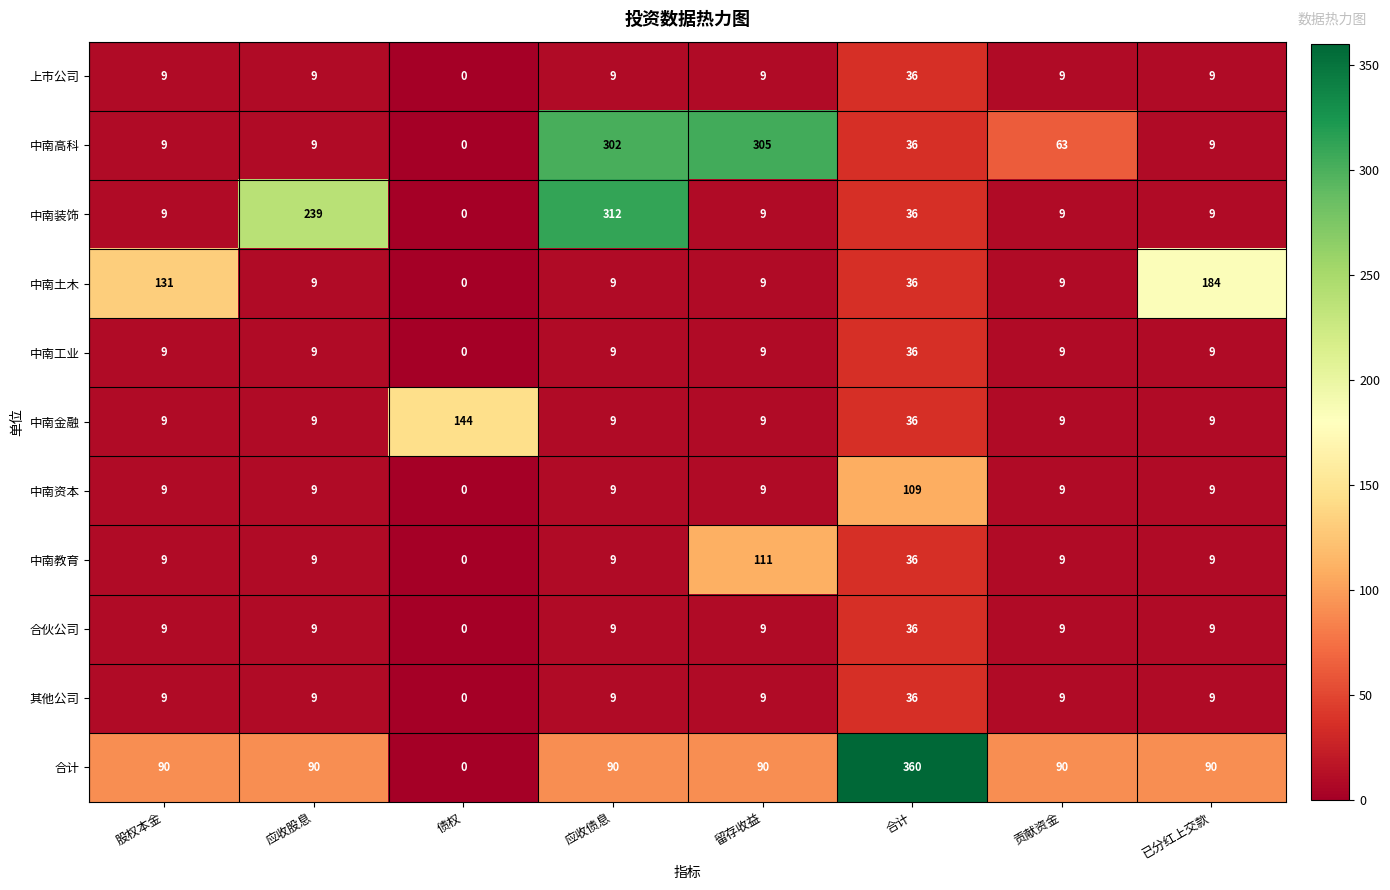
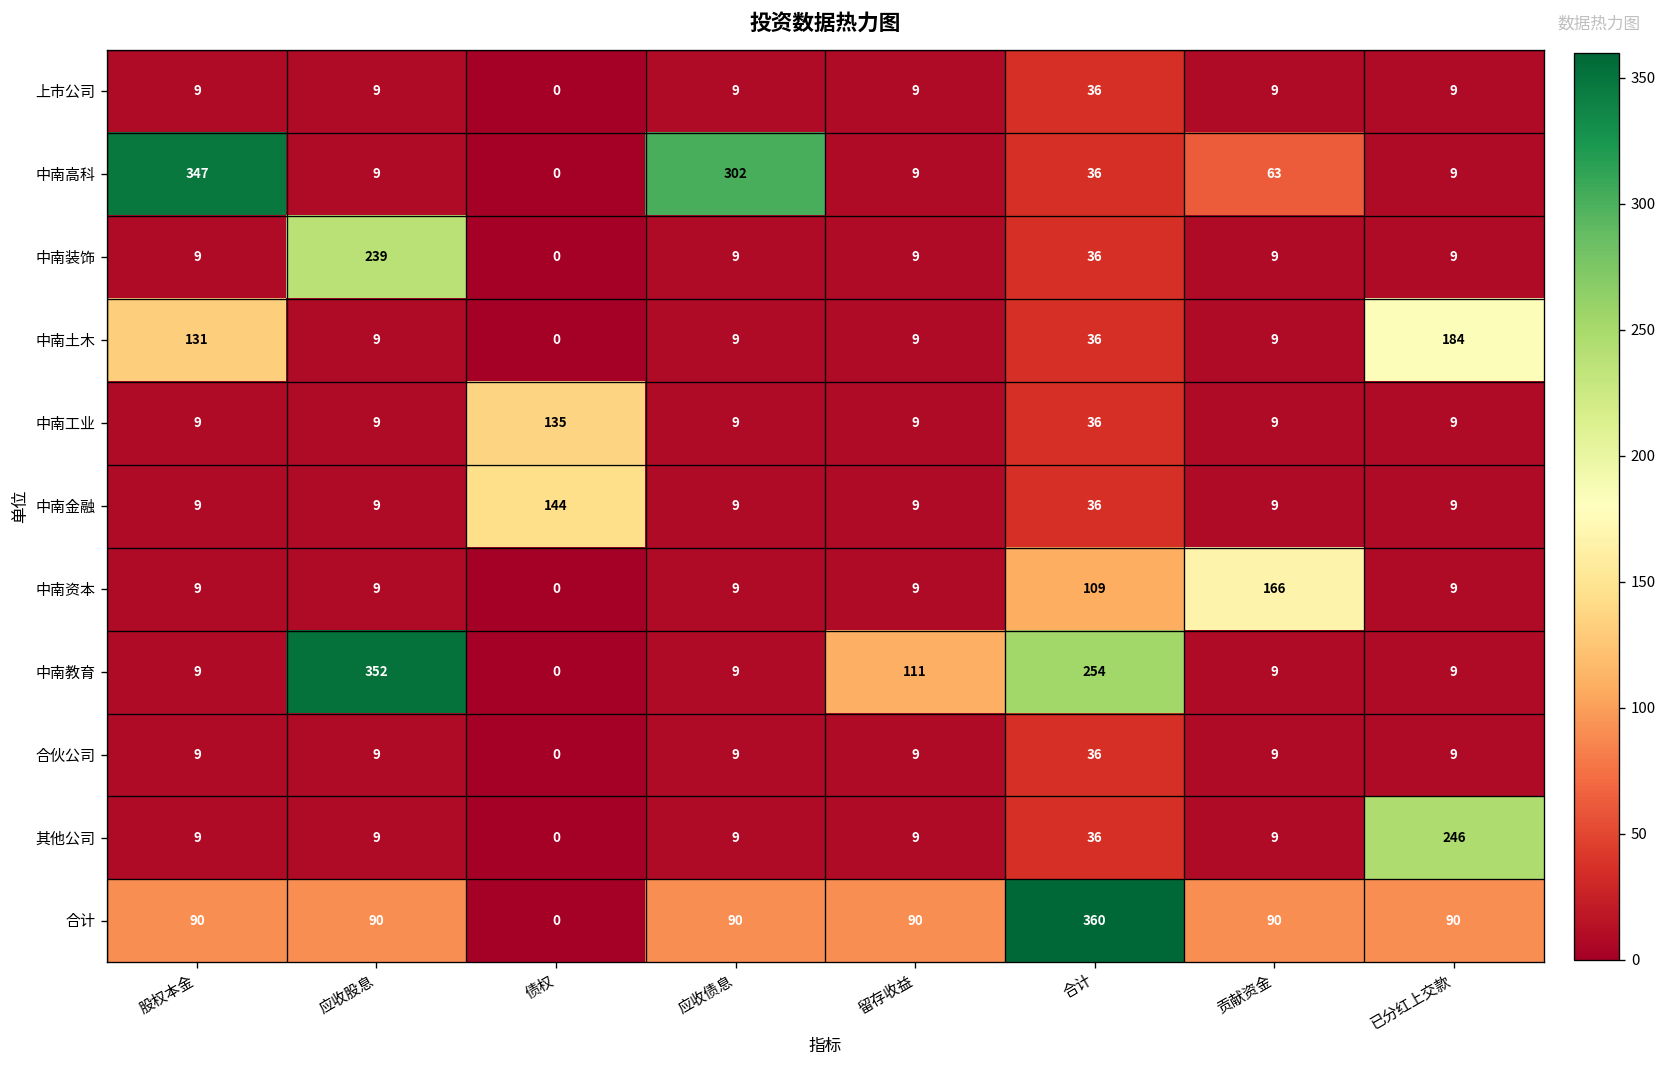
中南高科, 股权本金: 9 -> 347
中南高科, 留存收益: 305 -> 9
中南装饰, 应收债息: 312 -> 9
中南工业, 债权: 0 -> 135
中南资本, 贡献资金: 9 -> 166
中南教育, 应收股息: 9 -> 352
中南教育, 合计: 36 -> 254
其他公司, 已分红上交款: 9 -> 246
